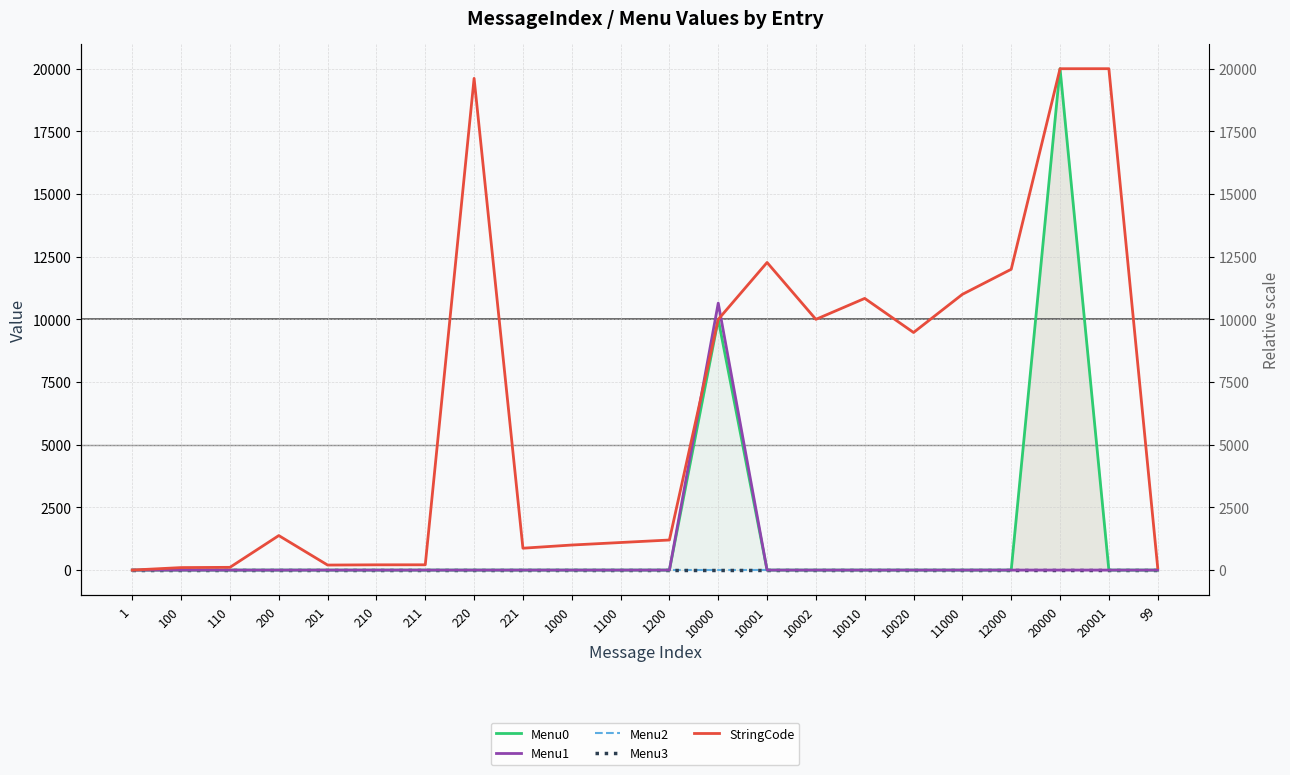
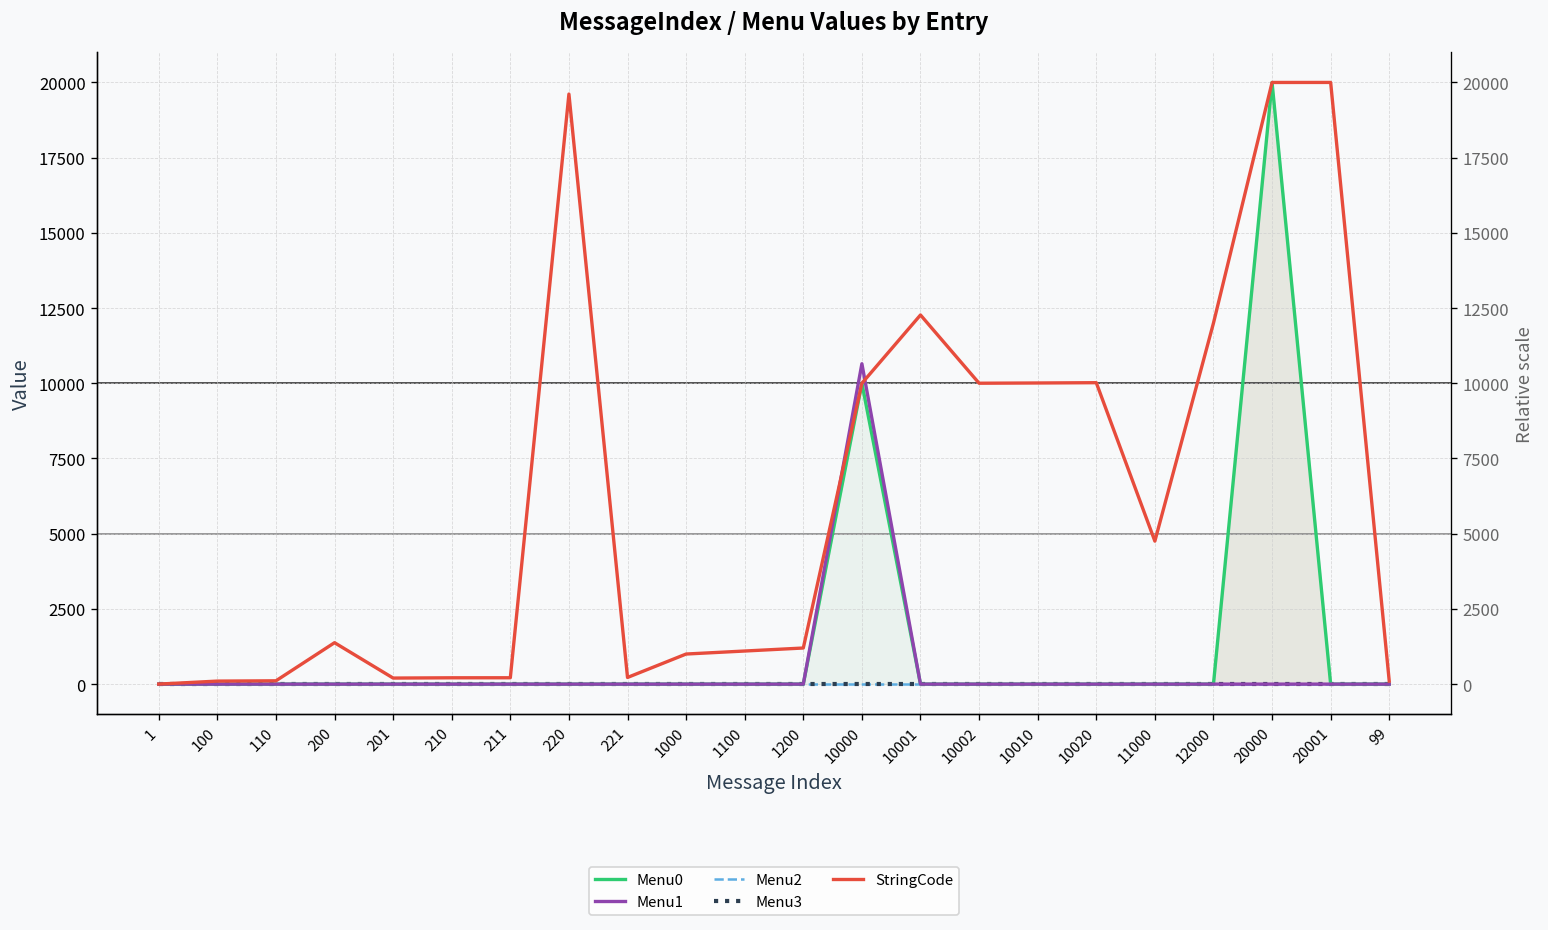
StringCode, 221: 900 -> 200
StringCode, 10010: 10800 -> 10000
StringCode, 10020: 9500 -> 10000
StringCode, 11000: 11000 -> 4800
